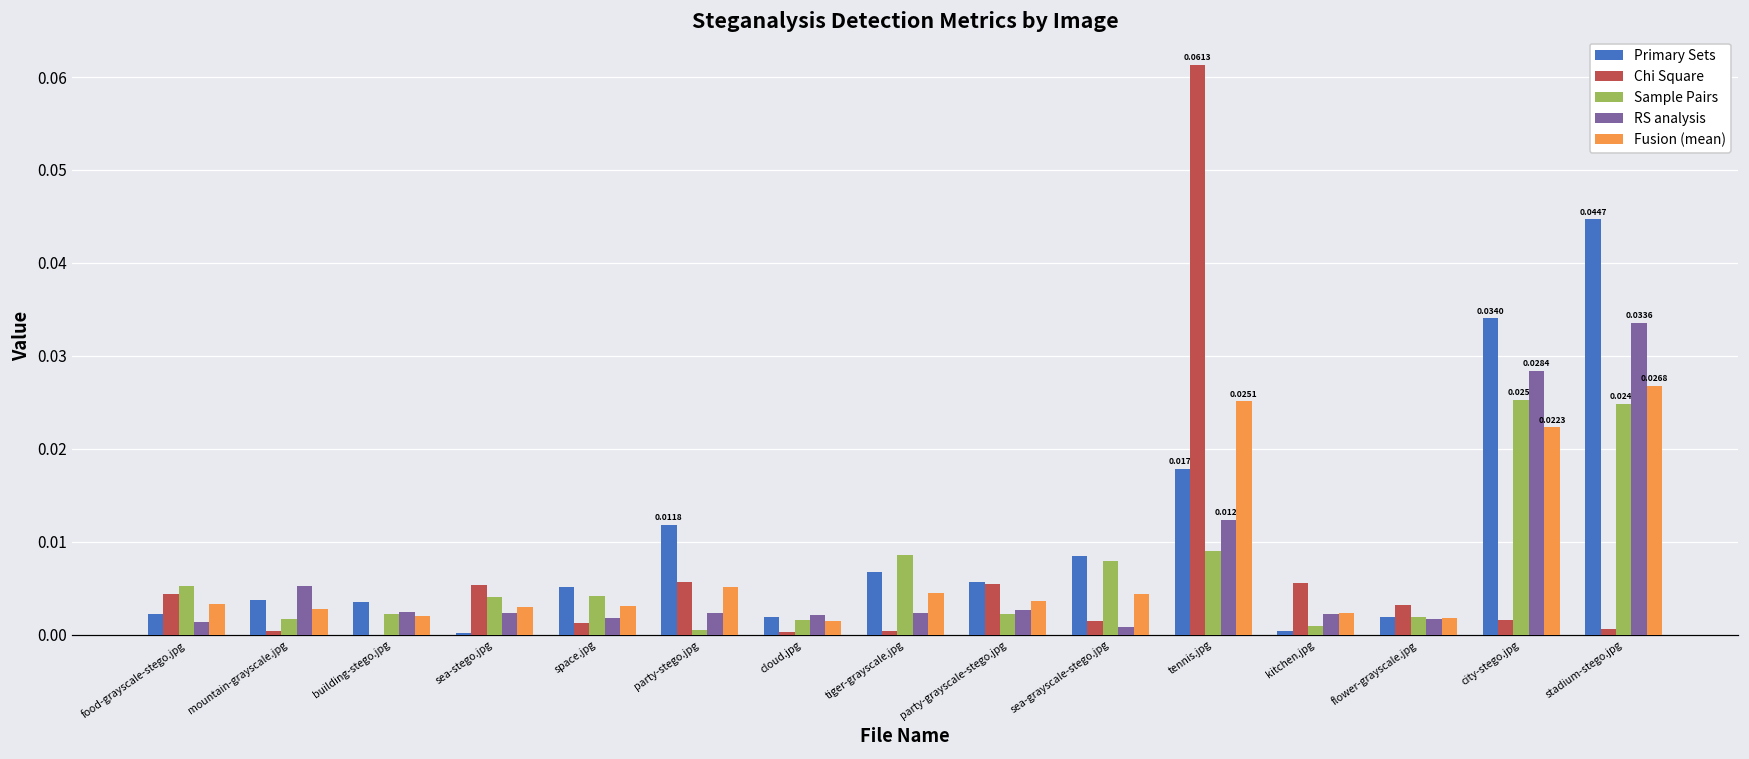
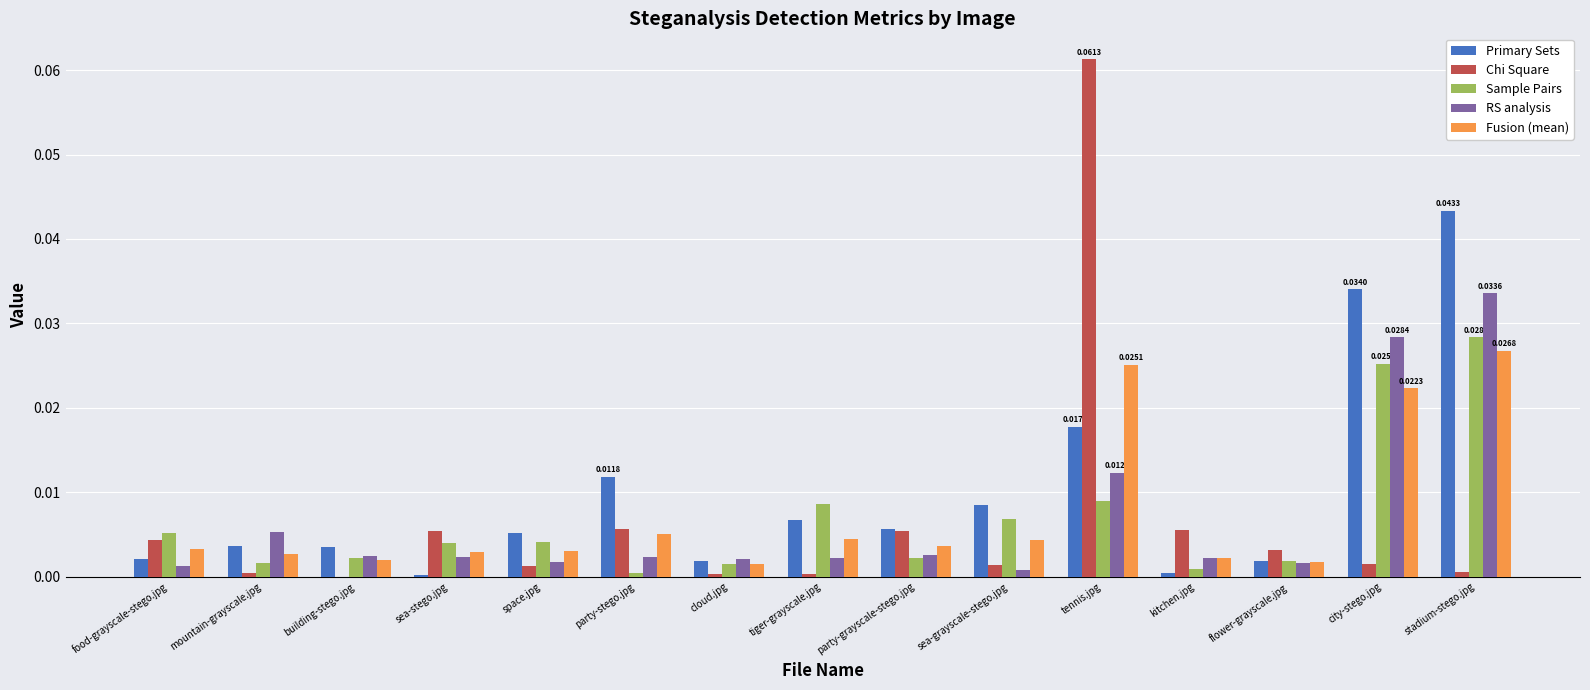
Sample Pairs, sea-grayscale-stego.jpg: 0.008 -> 0.007
Primary Sets, stadium-stego.jpg: 0.0447 -> 0.0433
Sample Pairs, stadium-stego.jpg: 0.0248 -> 0.0284
